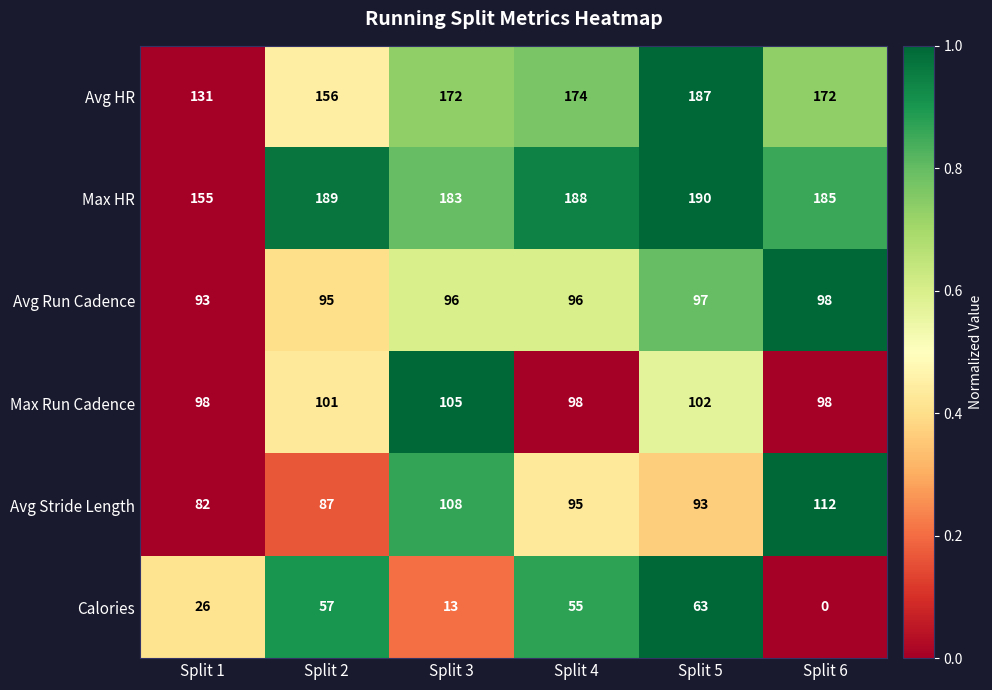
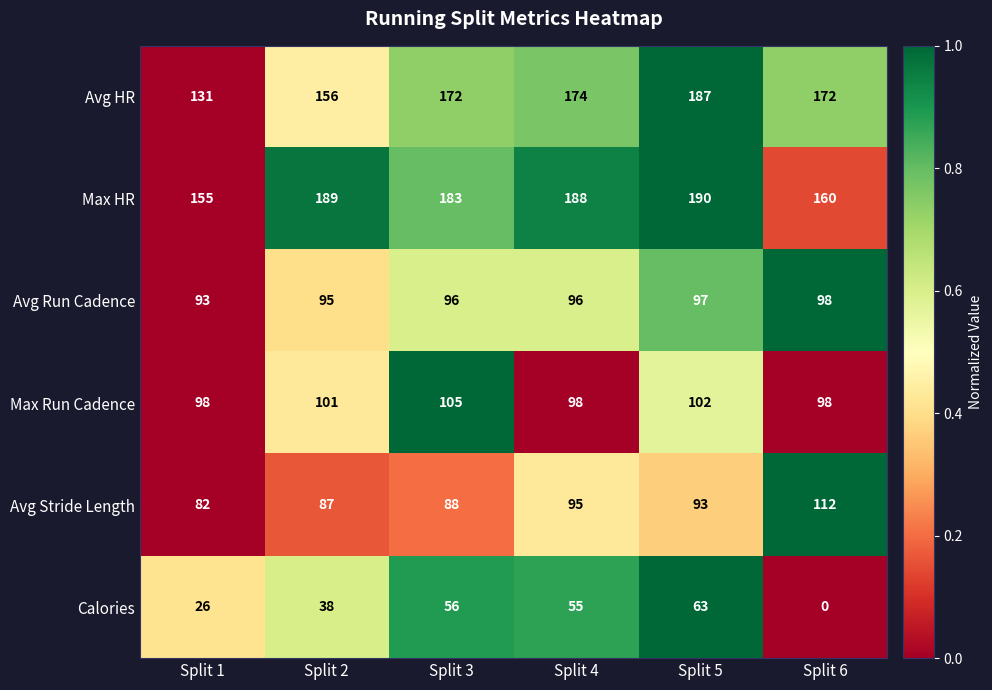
Max HR, Split 6: 185 -> 160
Avg Stride Length, Split 3: 108 -> 88
Calories, Split 2: 57 -> 38
Calories, Split 3: 13 -> 56
